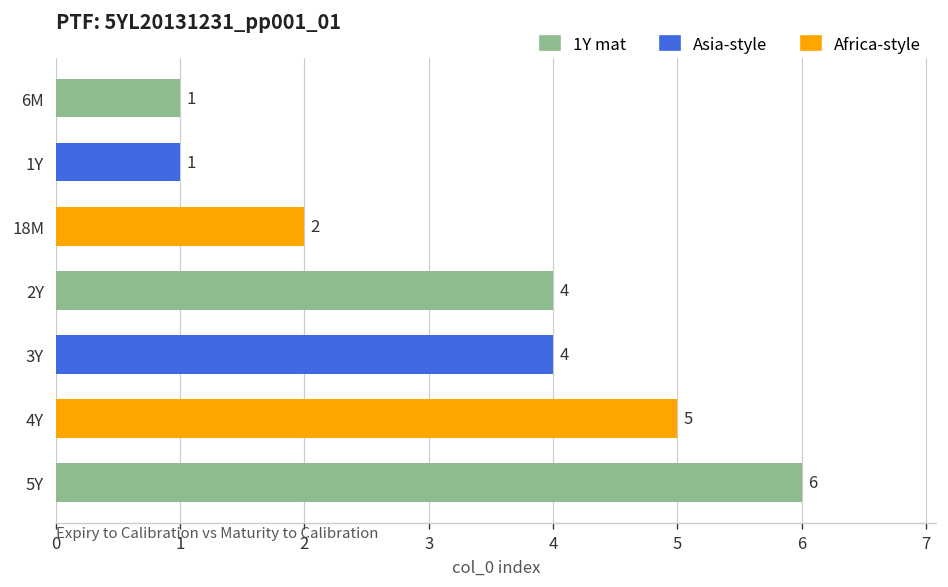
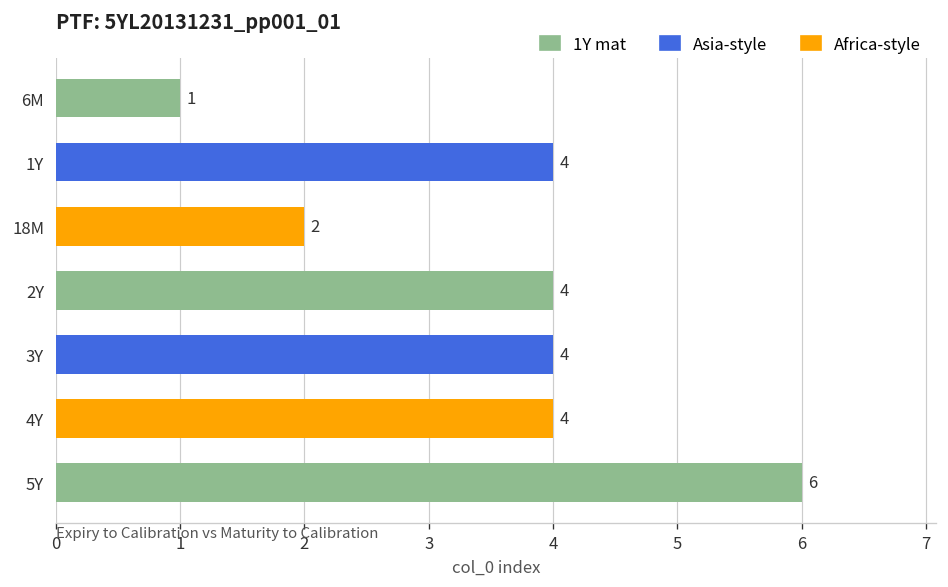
1Y: 1 -> 4
4Y: 5 -> 4
